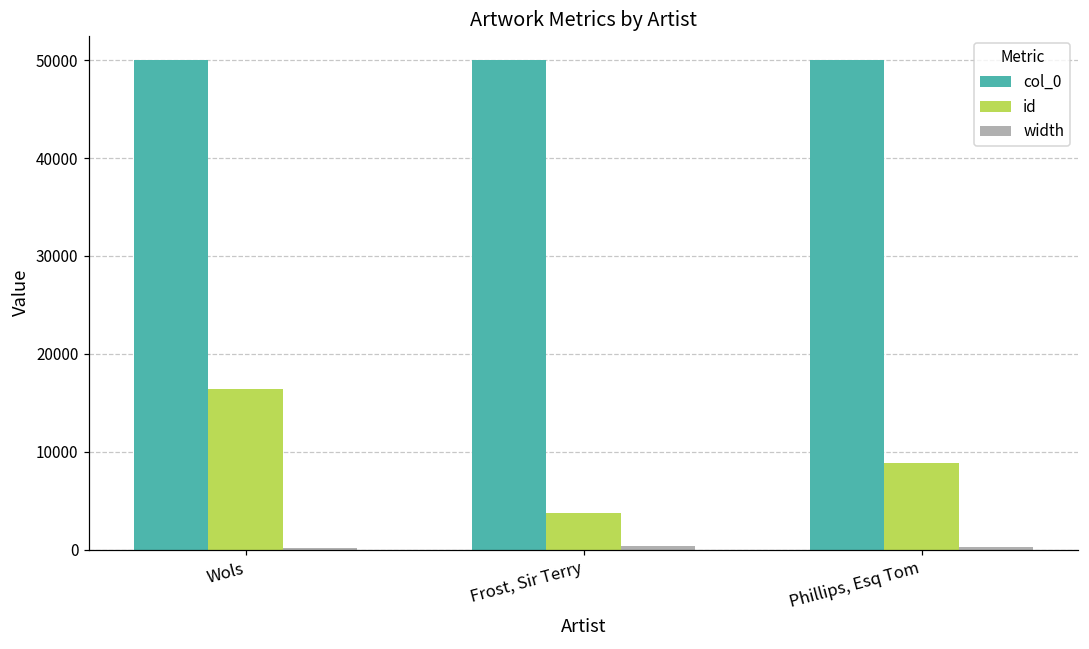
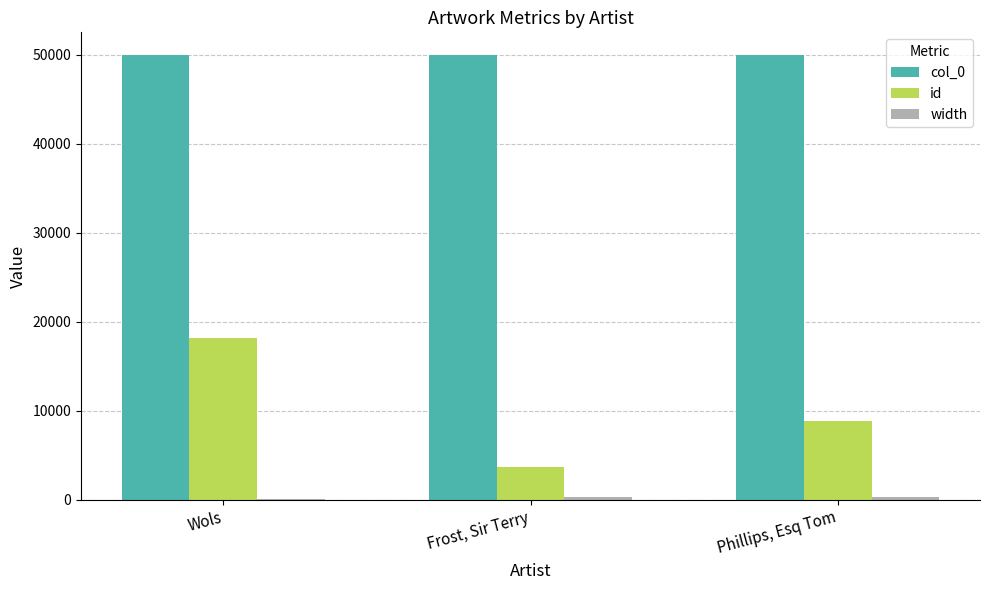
id, Wols: 16000 -> 18000
